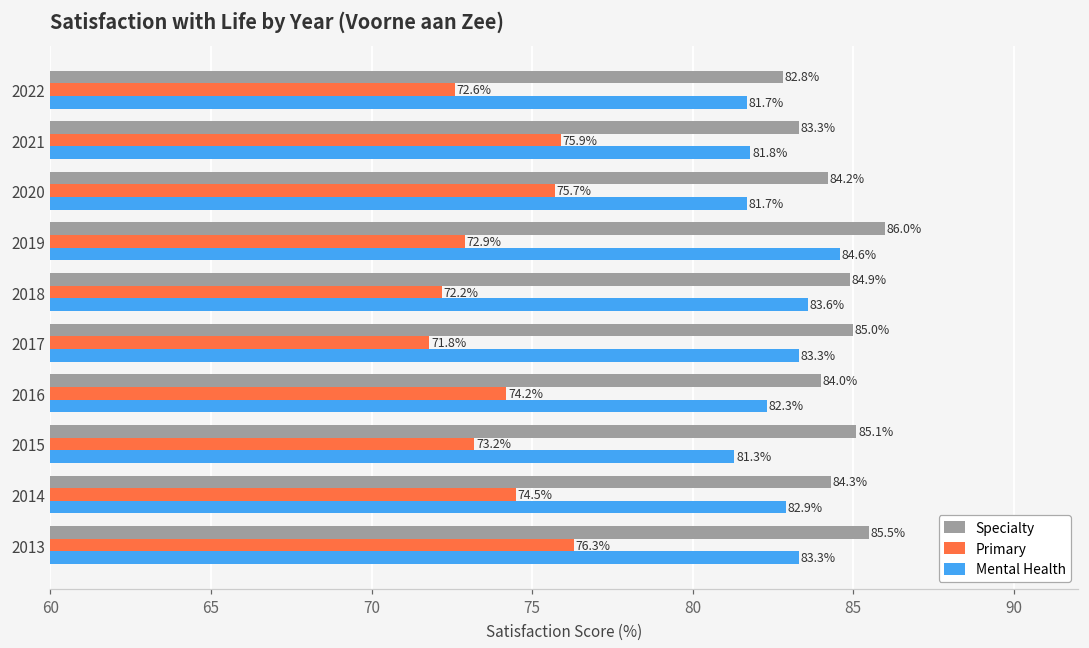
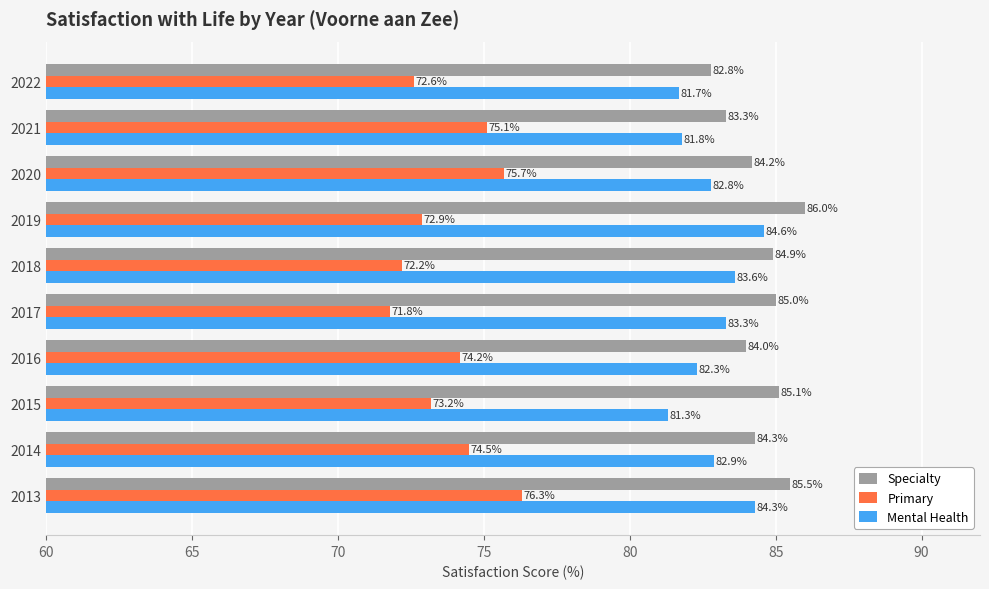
Primary, 2021: 75.9% -> 75.1%
Mental Health, 2020: 81.7% -> 82.8%
Mental Health, 2013: 83.3% -> 84.3%
